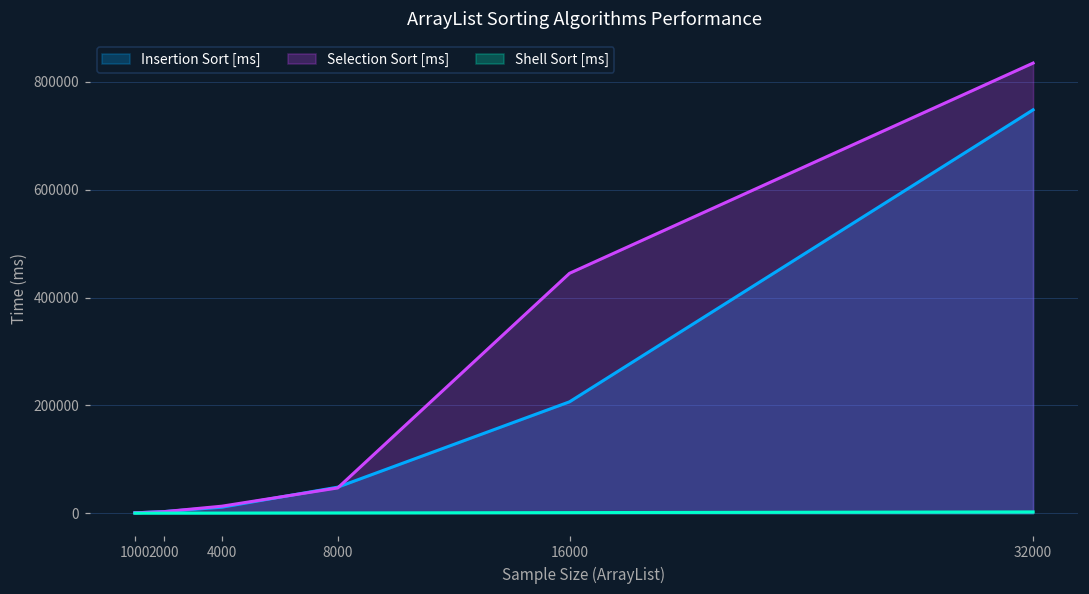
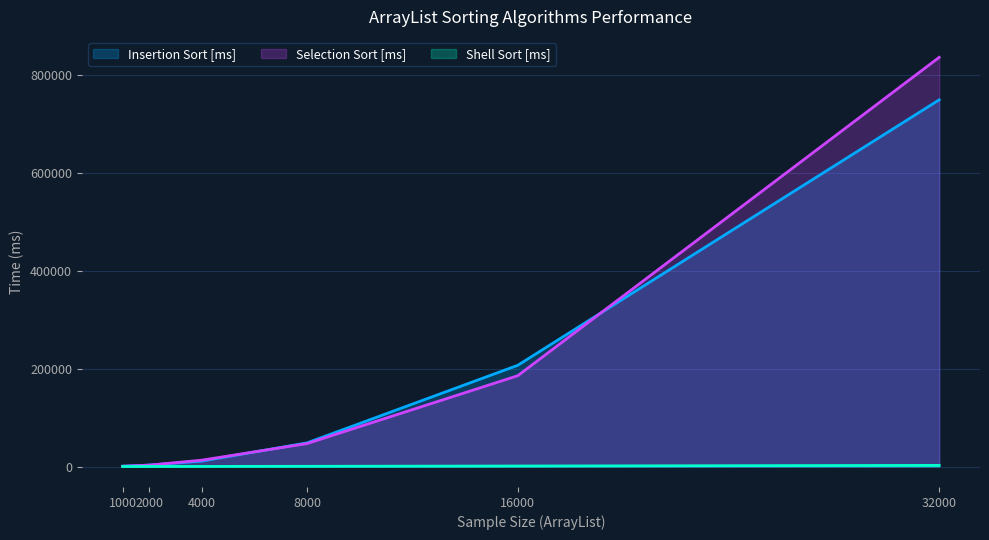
Selection Sort [ms], 16000: 450000 -> 190000
